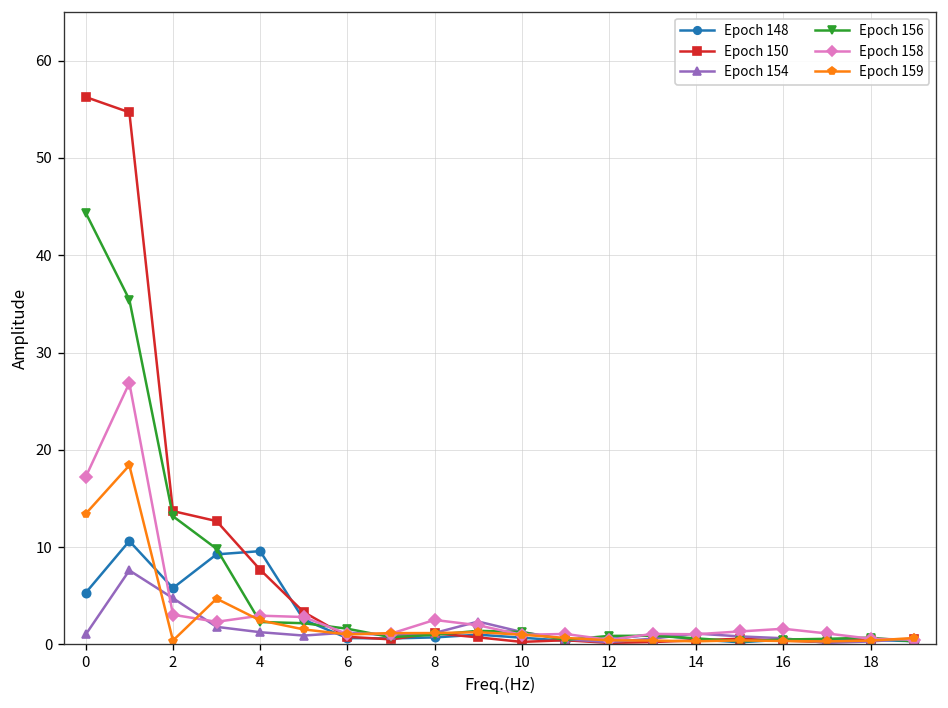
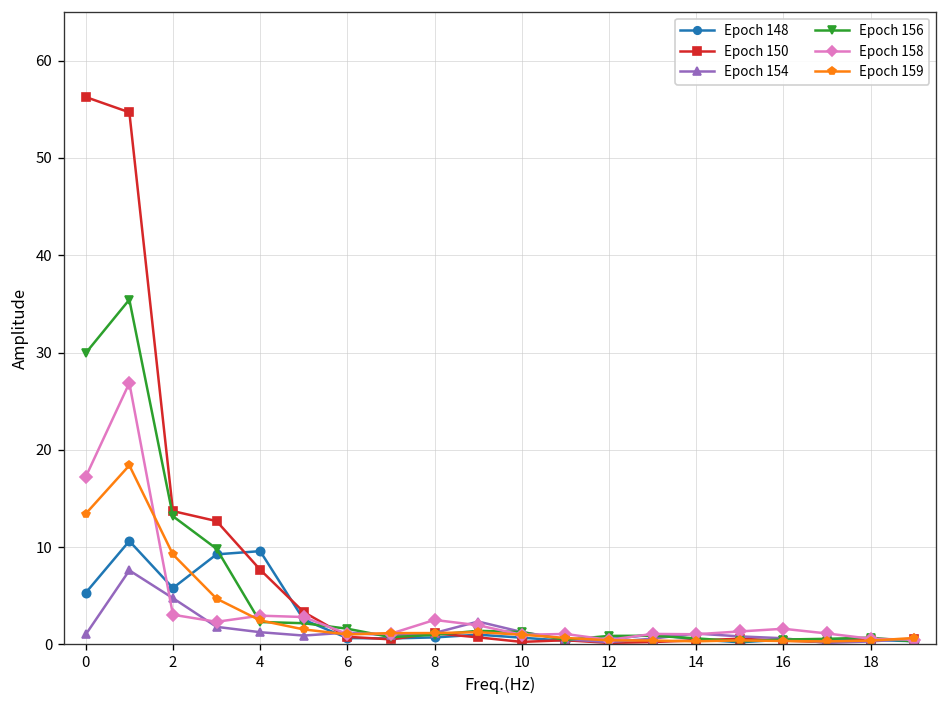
Epoch 156, 0: 44 -> 30
Epoch 159, 2: 0 -> 9
